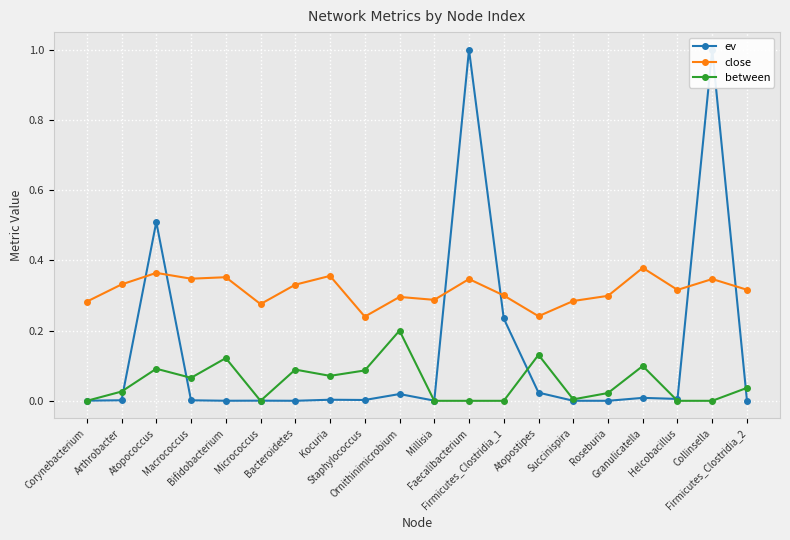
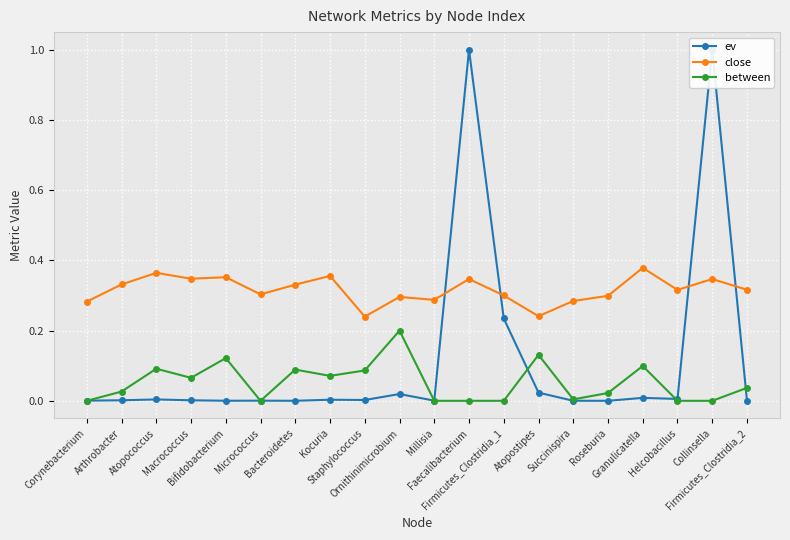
ev, Atopococcus: 0.51 -> 0.00
close, Micrococcus: 0.28 -> 0.30
